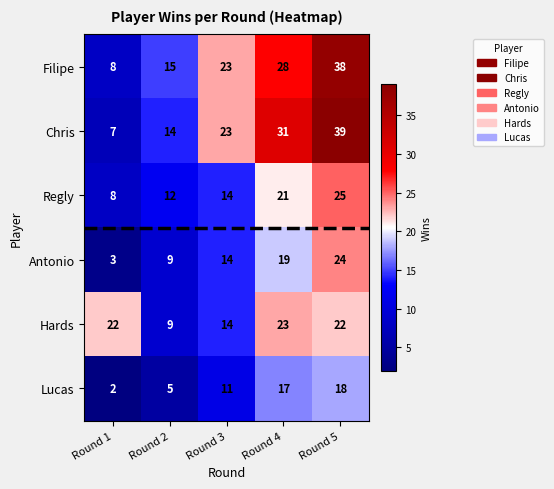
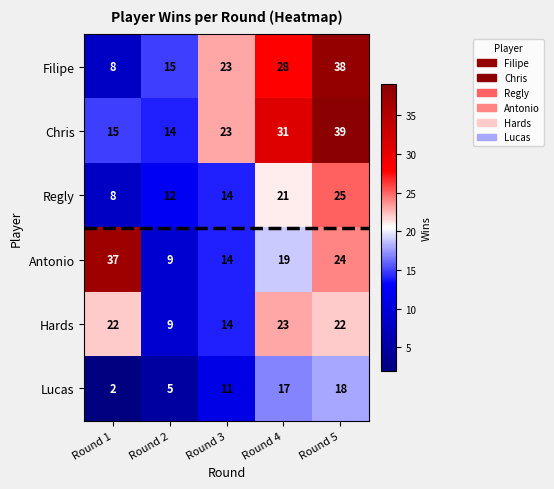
Chris, Round 1: 7 -> 15
Antonio, Round 1: 3 -> 37
